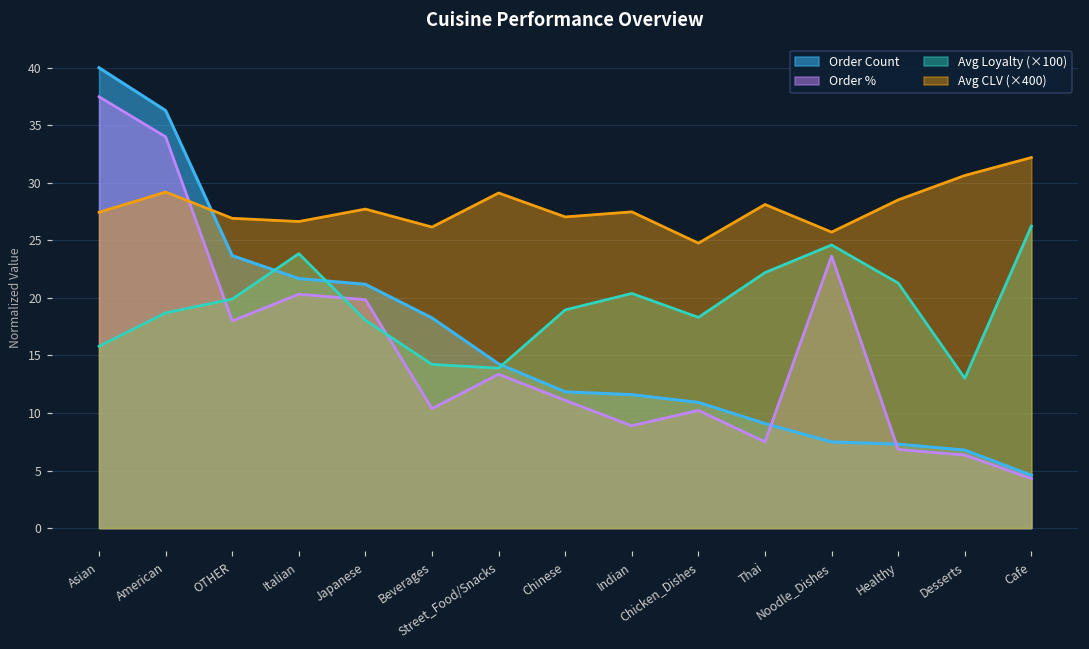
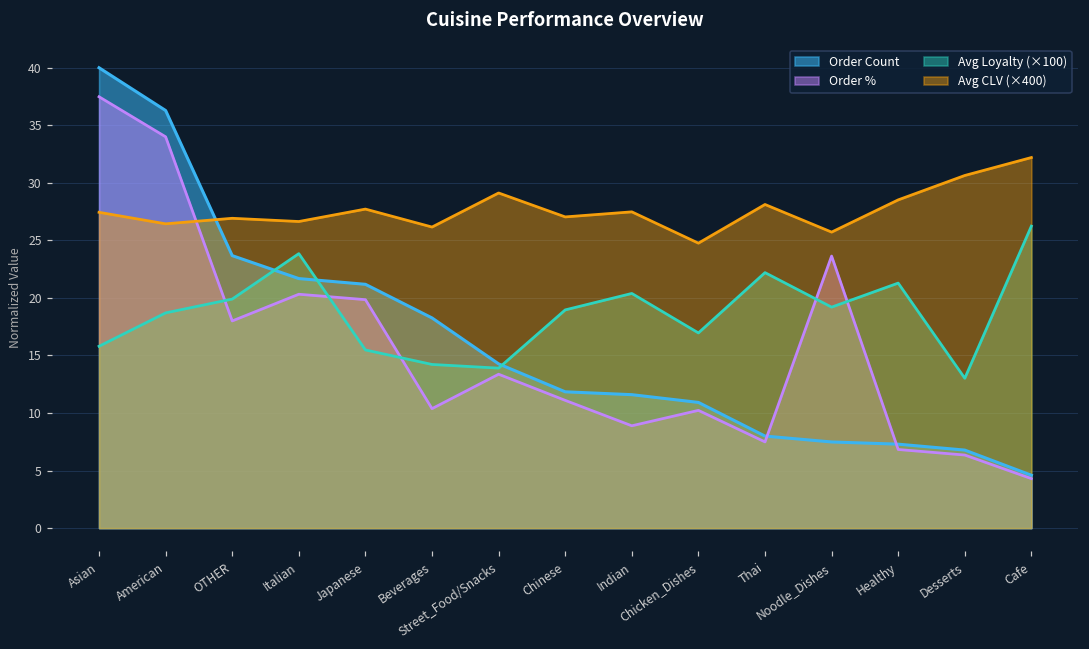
Avg CLV (×400), American: 29.2 -> 26.4
Avg Loyalty (×100), Japanese: 18.1 -> 15.5
Avg Loyalty (×100), Chicken_Dishes: 18.3 -> 17.0
Order Count, Thai: 9.1 -> 8.0
Avg Loyalty (×100), Noodle_Dishes: 24.6 -> 19.2
